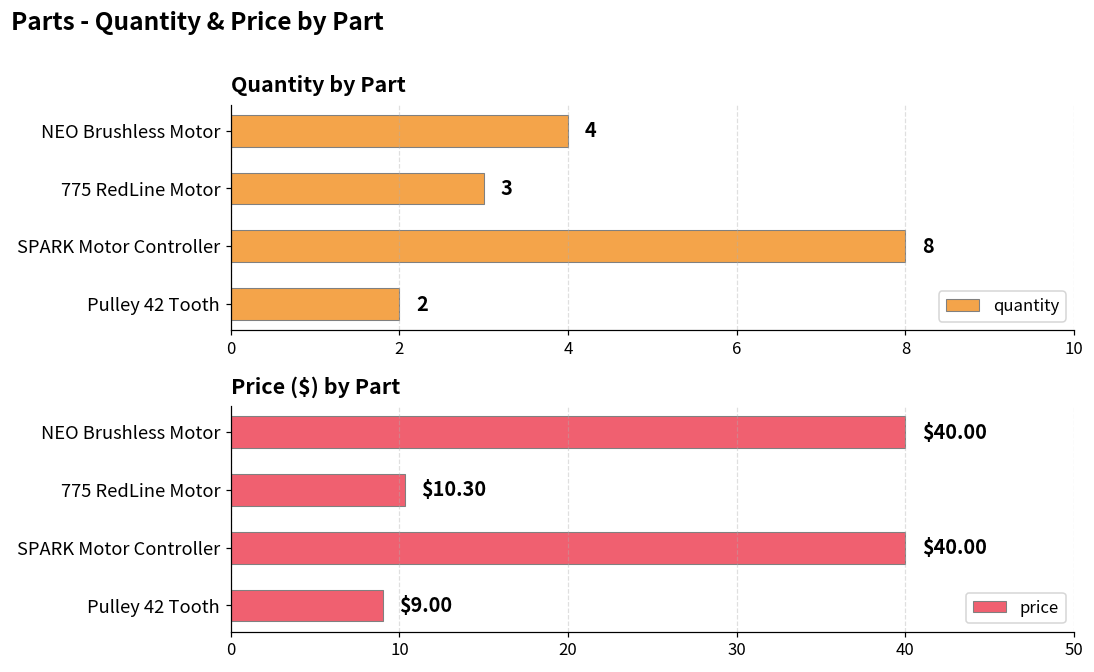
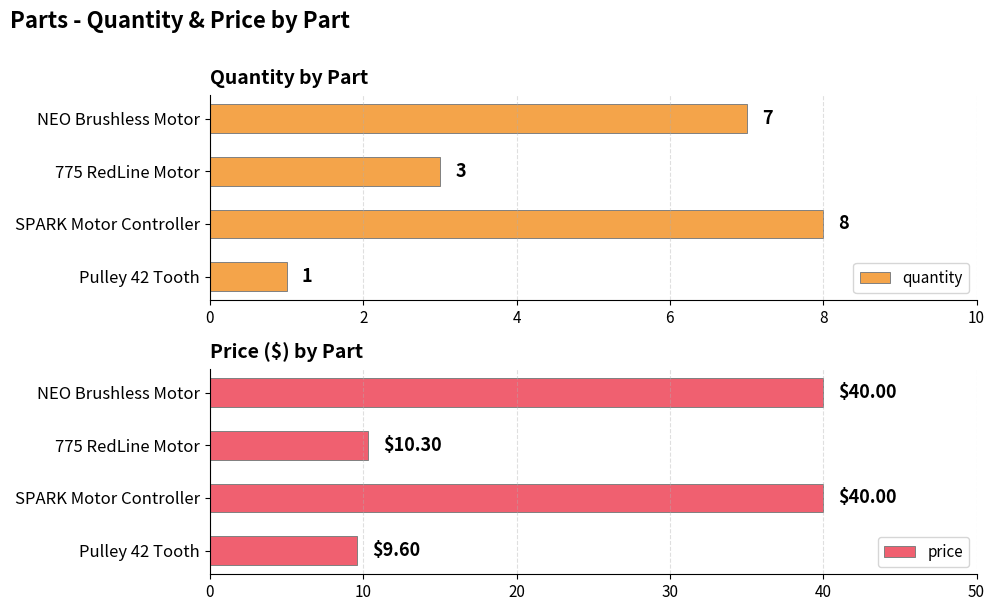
Quantity by Part, NEO Brushless Motor: 4 -> 7
Quantity by Part, Pulley 42 Tooth: 2 -> 1
Price ($) by Part, Pulley 42 Tooth: $9.00 -> $9.60
